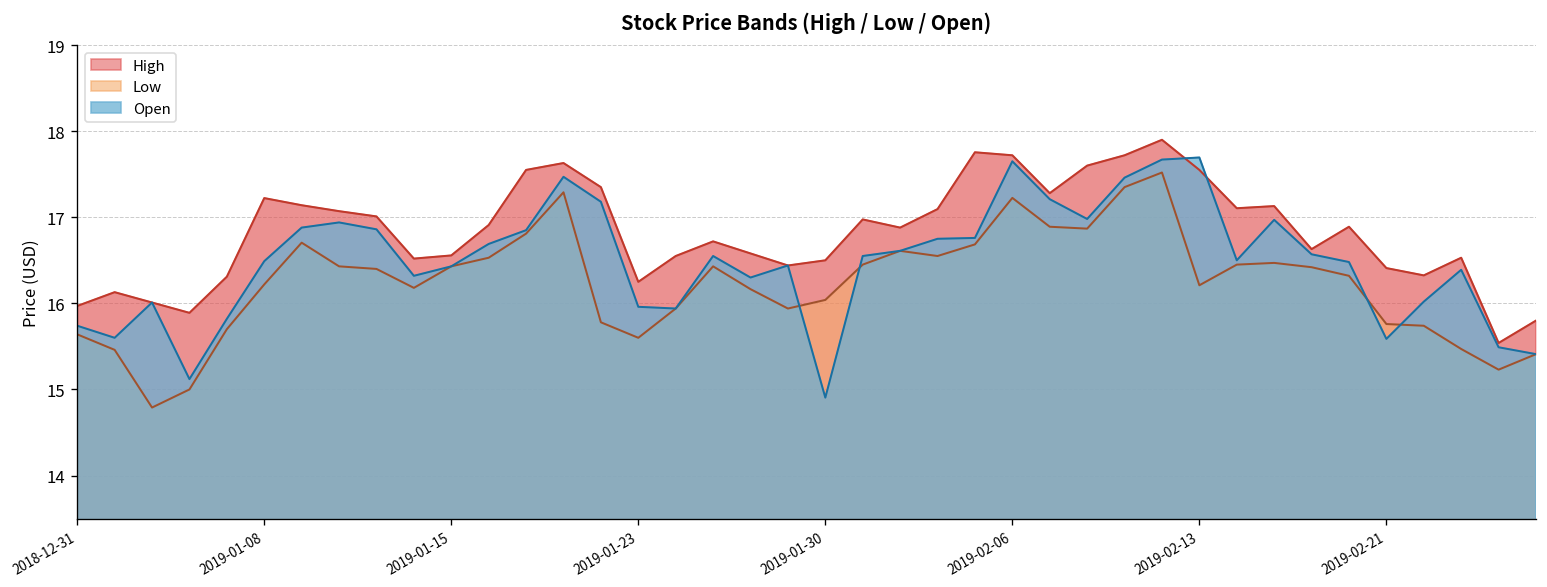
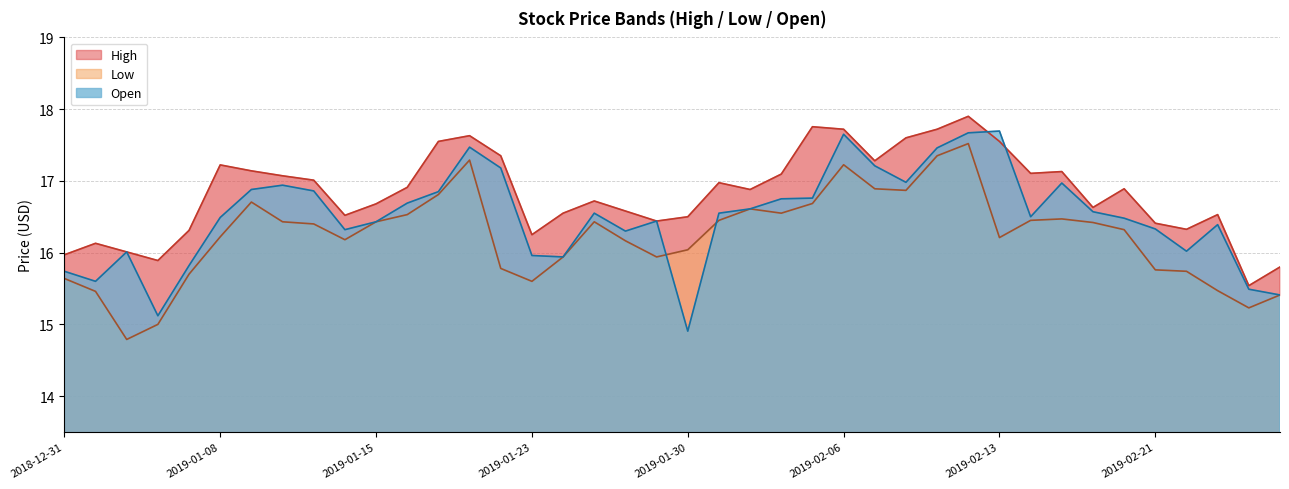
High, 2019-01-15: 16.6 -> 16.7
Open, 2019-02-21: 15.6 -> 16.3
